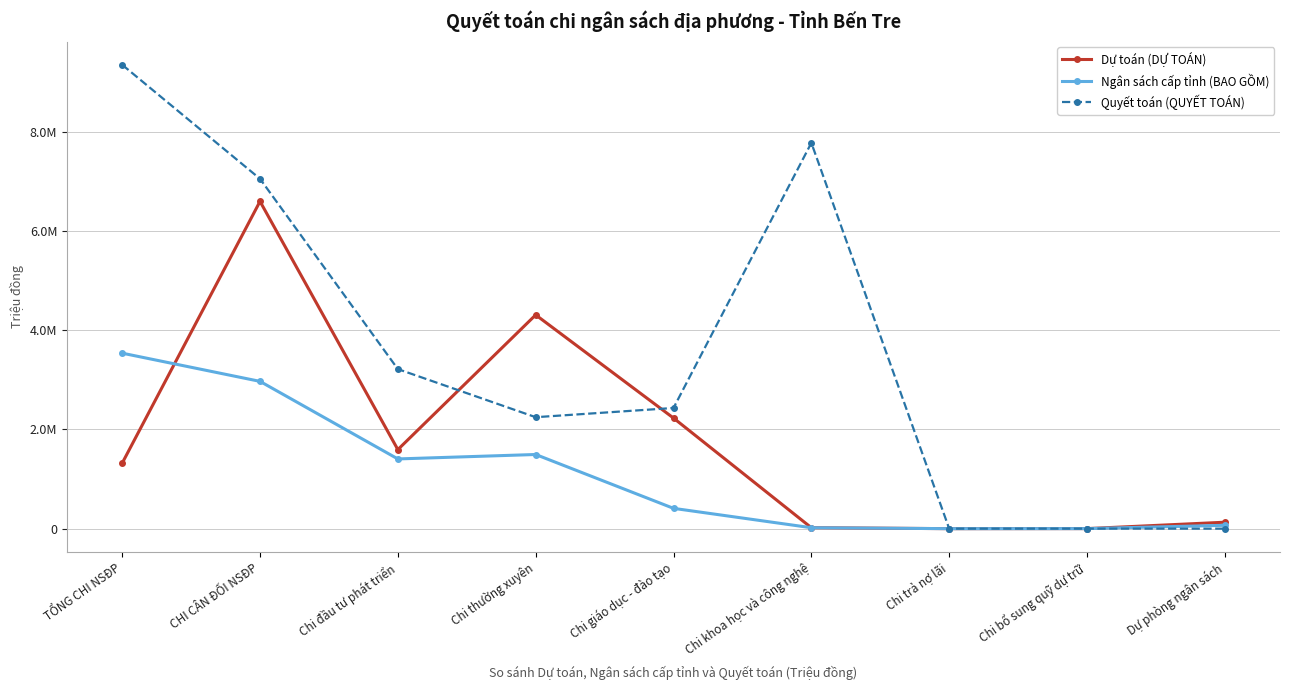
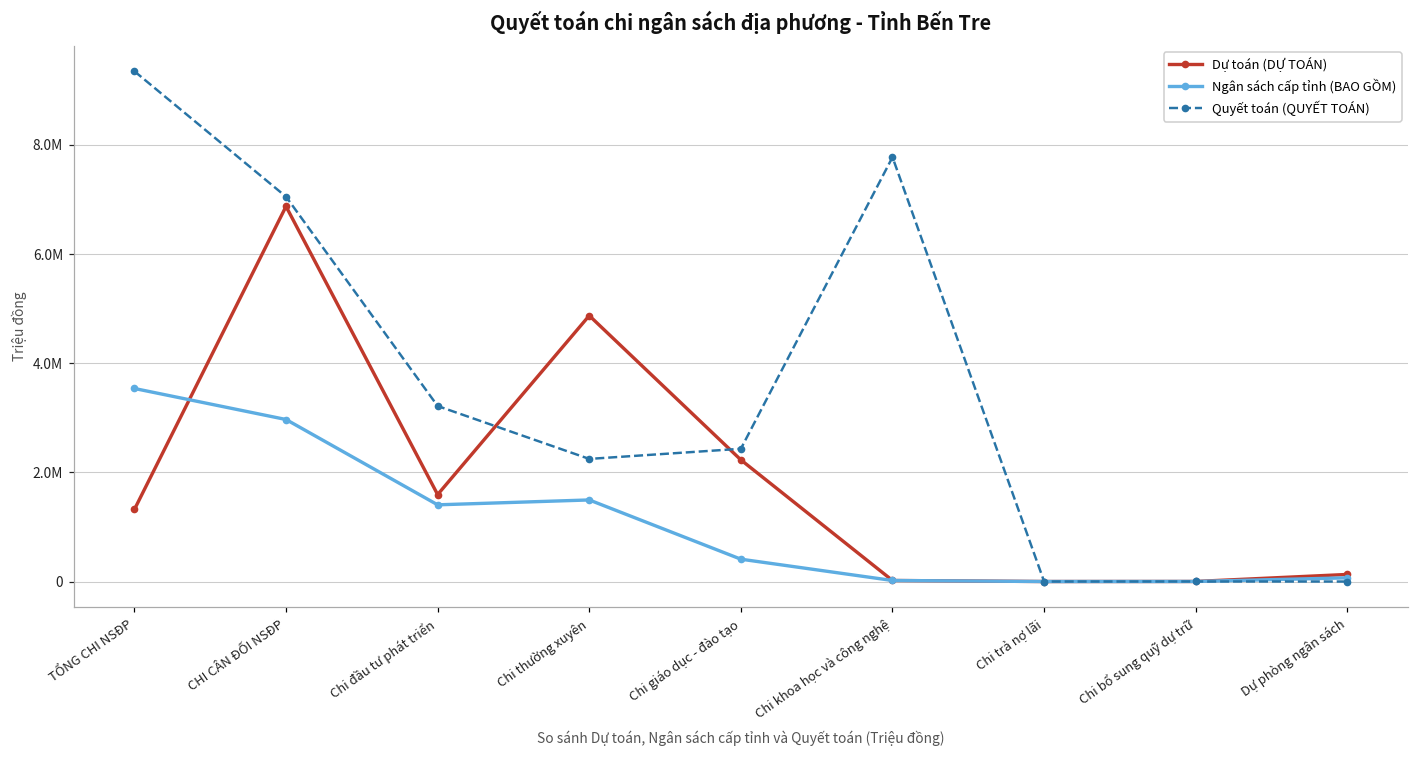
Dự toán (DỰ TOÁN), CHI CÂN ĐỐI NSĐP: 6600000 -> 6900000
Dự toán (DỰ TOÁN), Chi thường xuyên: 4300000 -> 4900000
